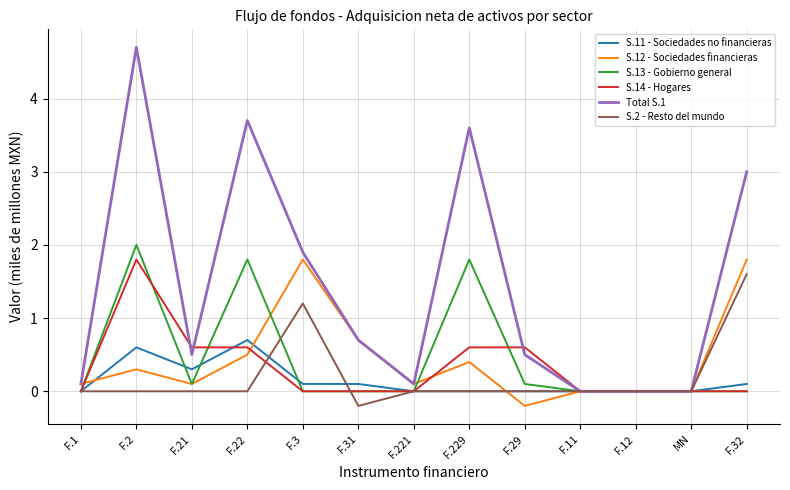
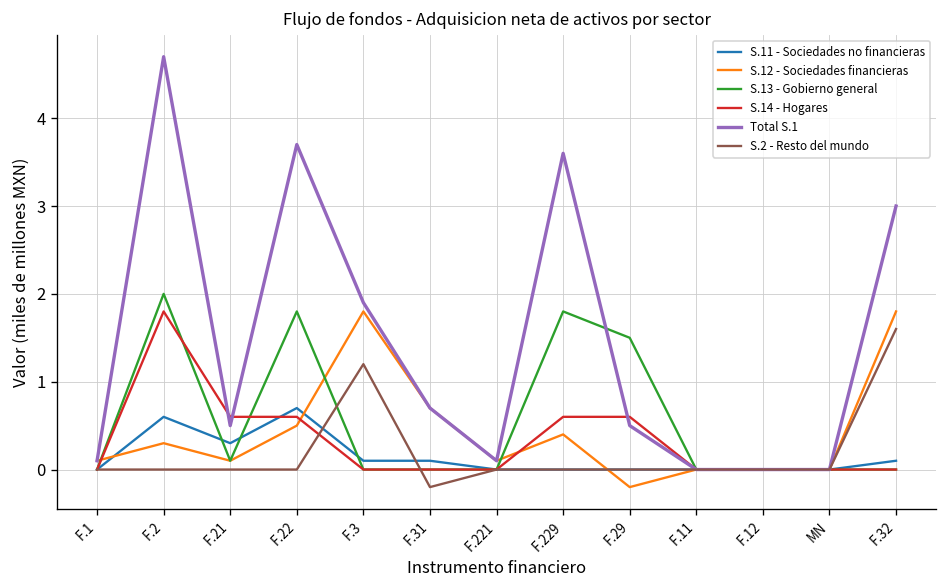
S.13 - Gobierno general, F.29: 0.1 -> 1.5
